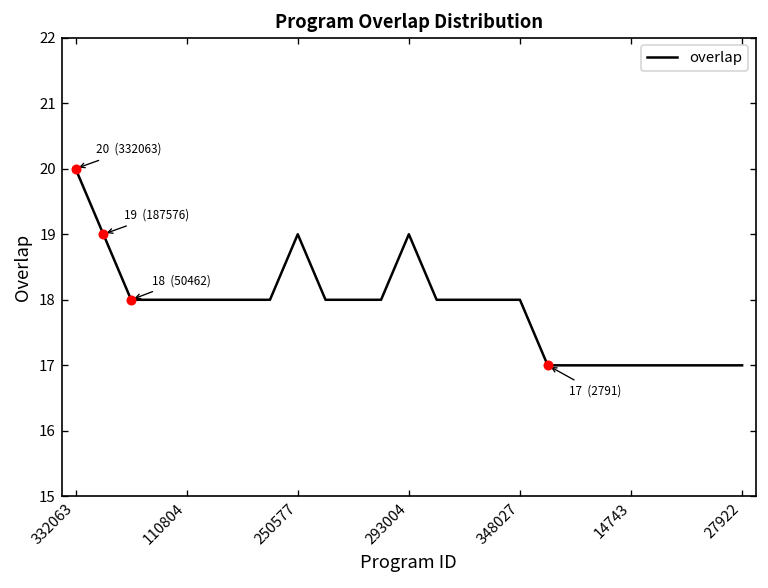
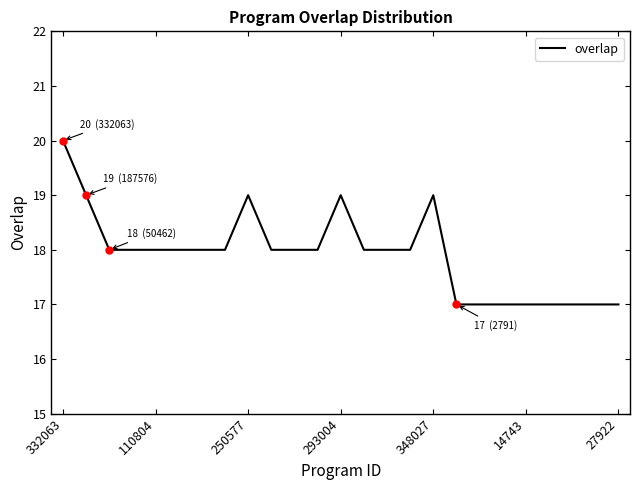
overlap, 348027: 18 -> 19
